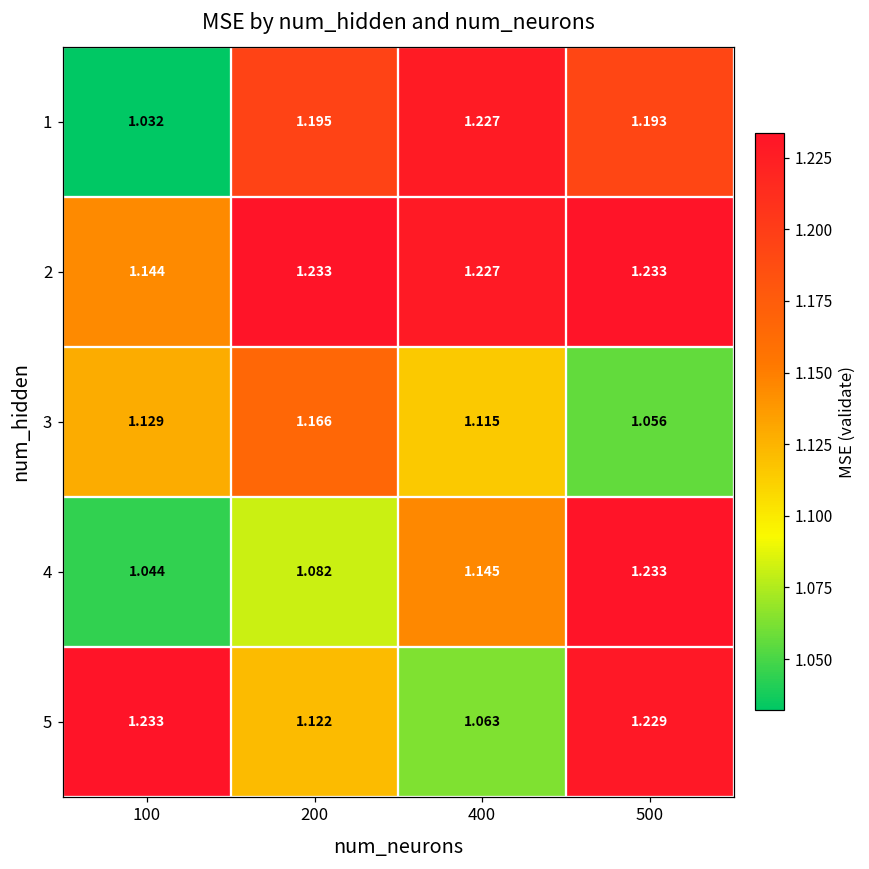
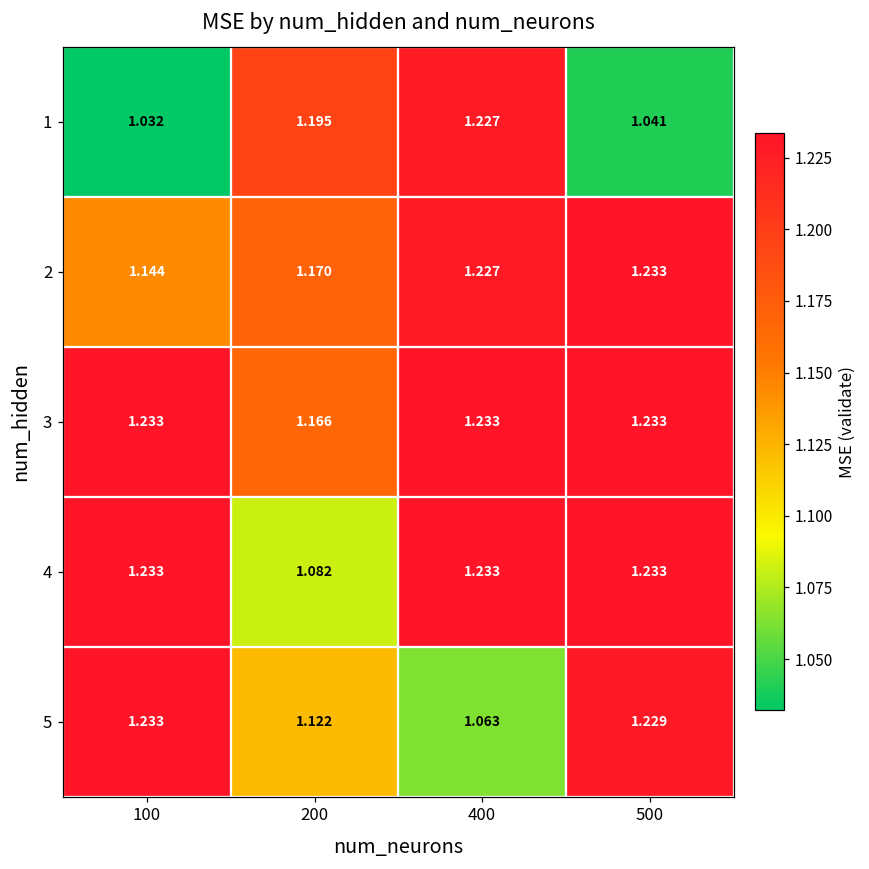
1, 500: 1.193 -> 1.041
2, 200: 1.233 -> 1.170
3, 100: 1.129 -> 1.233
3, 400: 1.115 -> 1.233
3, 500: 1.056 -> 1.233
4, 100: 1.044 -> 1.233
4, 400: 1.145 -> 1.233
